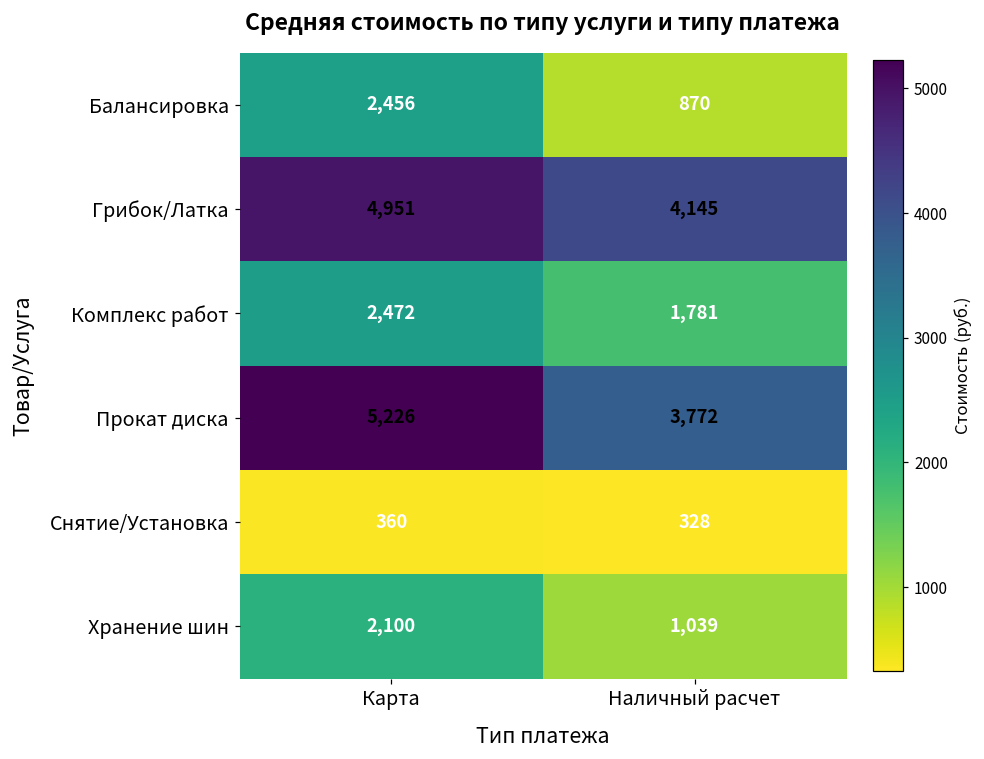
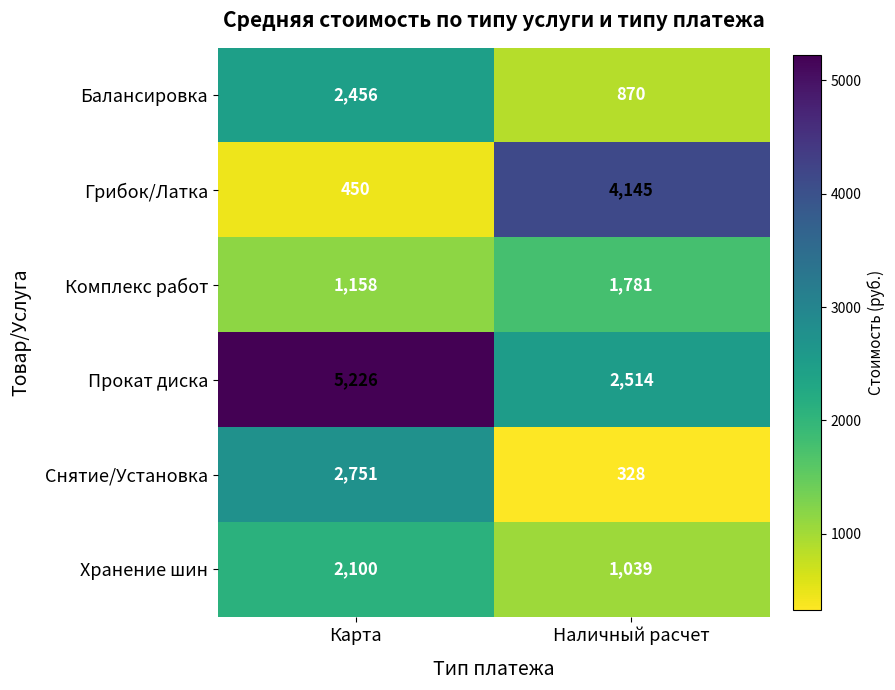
Грибок/Латка, Карта: 4,951 -> 450
Комплекс работ, Карта: 2,472 -> 1,158
Прокат диска, Наличный расчет: 3,772 -> 2,514
Снятие/Установка, Карта: 360 -> 2,751
